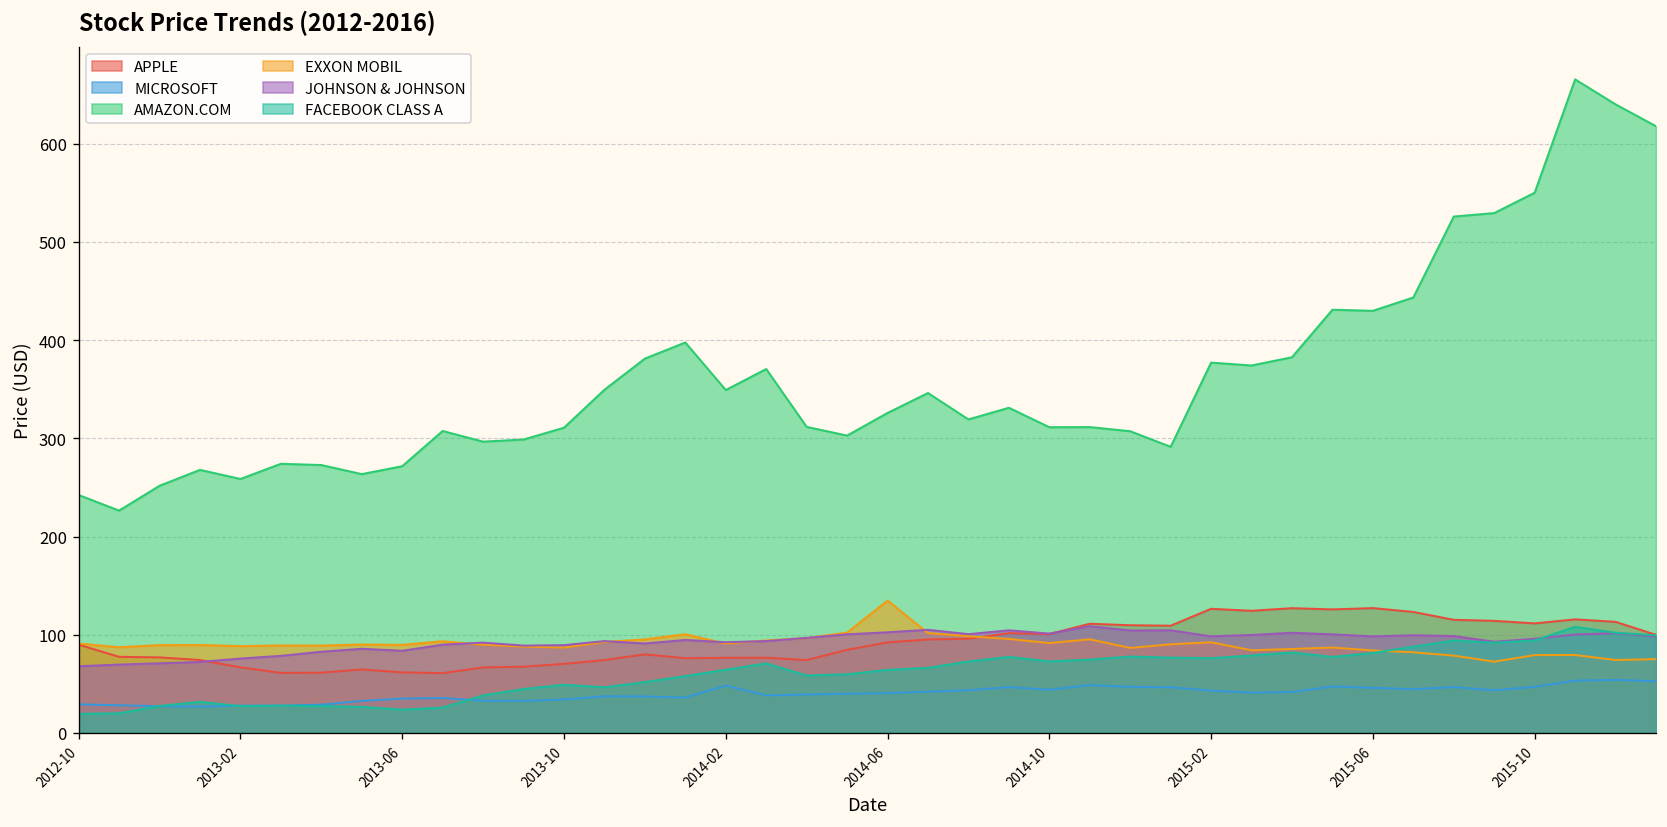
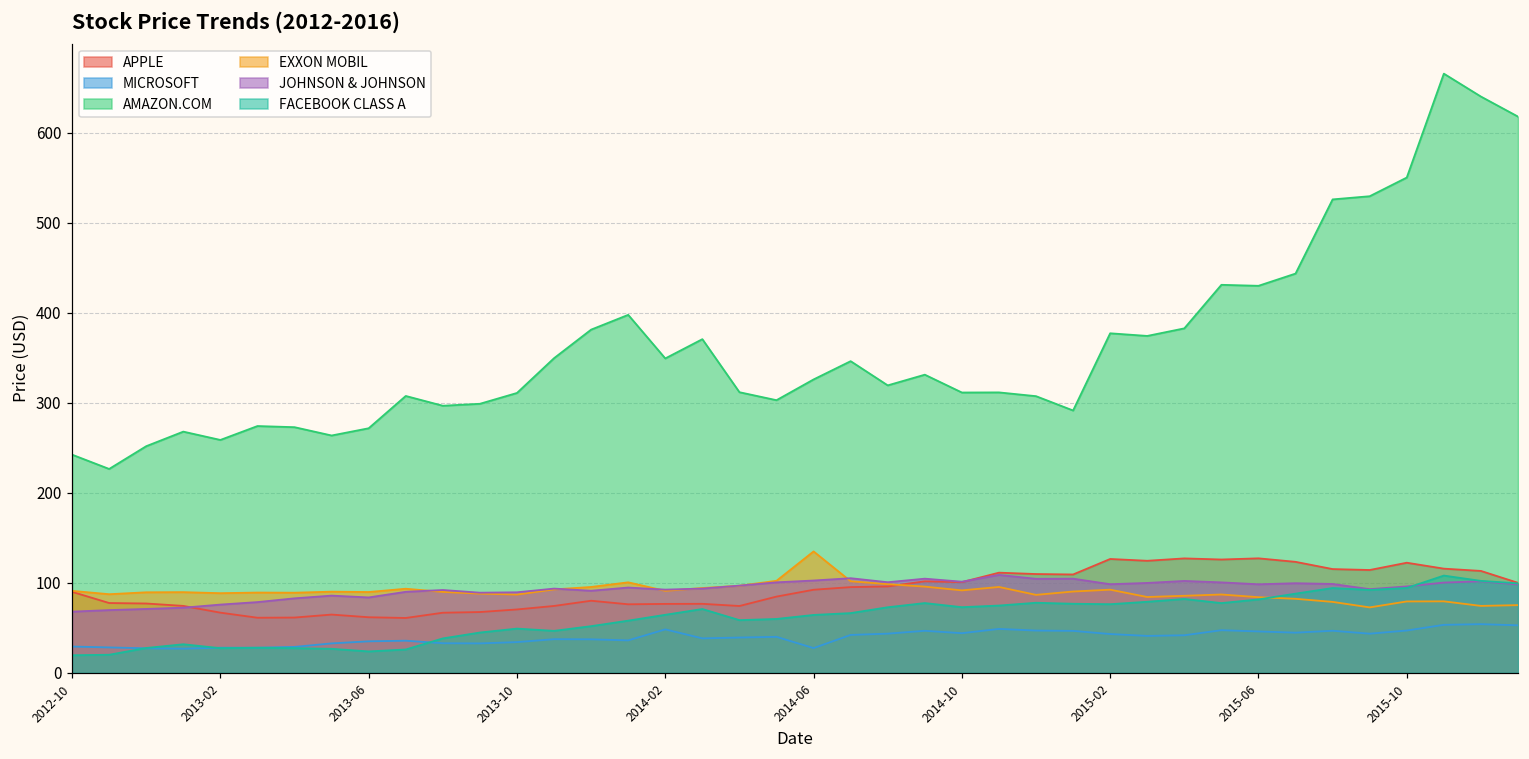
MICROSOFT, 2014-06: 40 -> 30
APPLE, 2015-10: 110 -> 120
